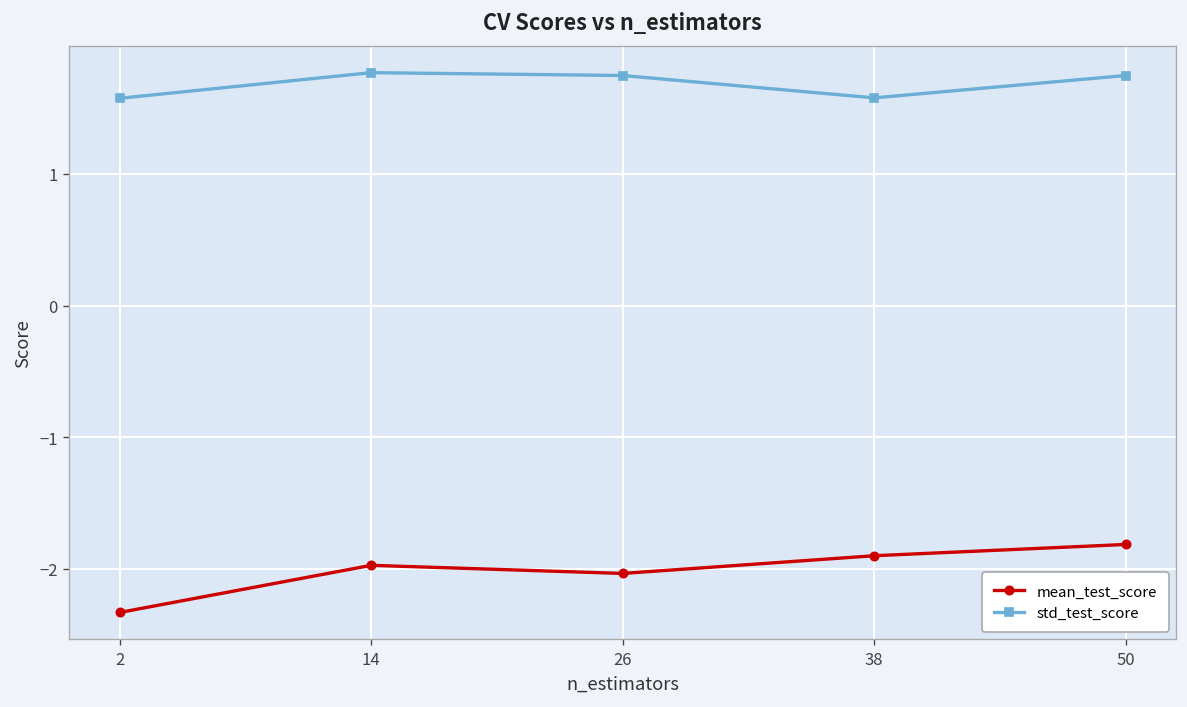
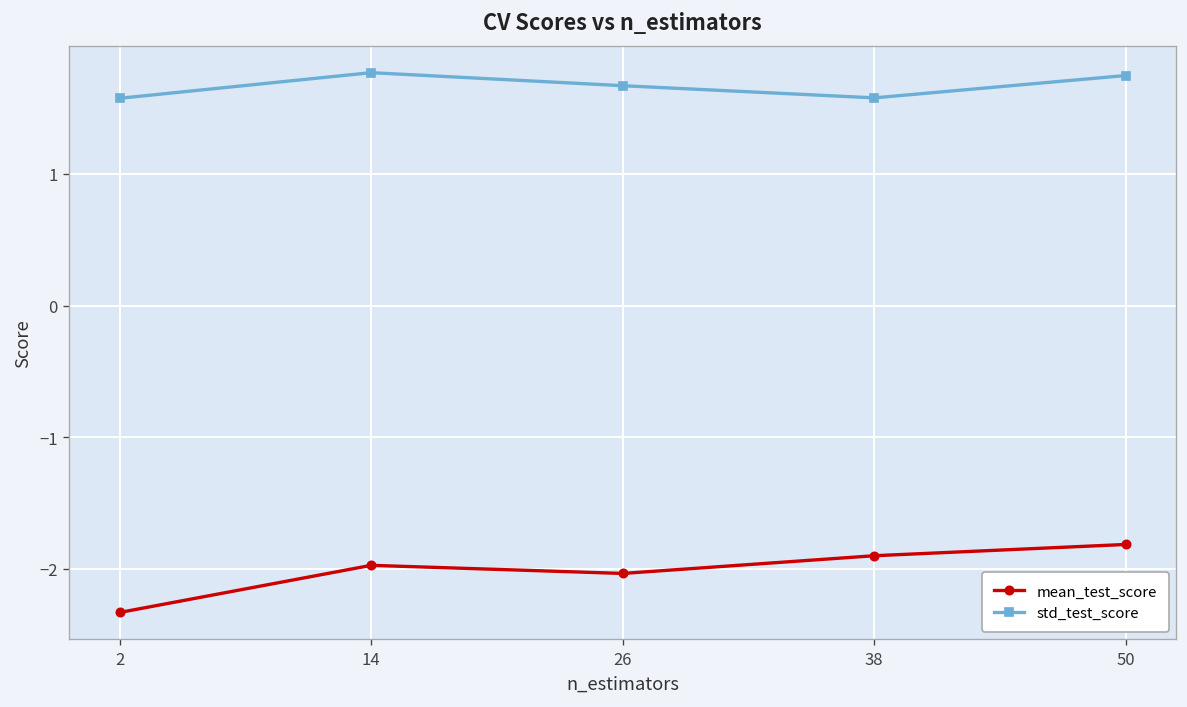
std_test_score, 26: 1.75 -> 1.67
